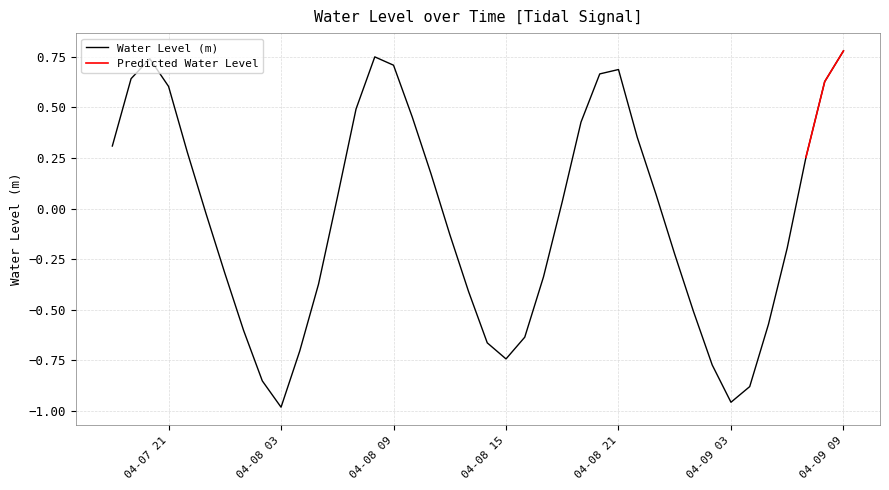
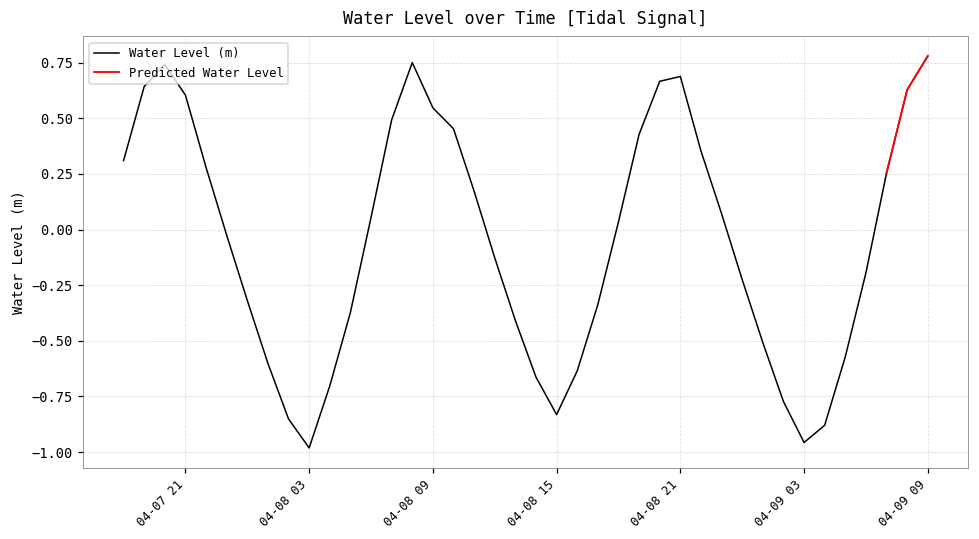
Water Level (m), 04-08 09: 0.71 -> 0.55
Water Level (m), 04-08 15: -0.74 -> -0.83
